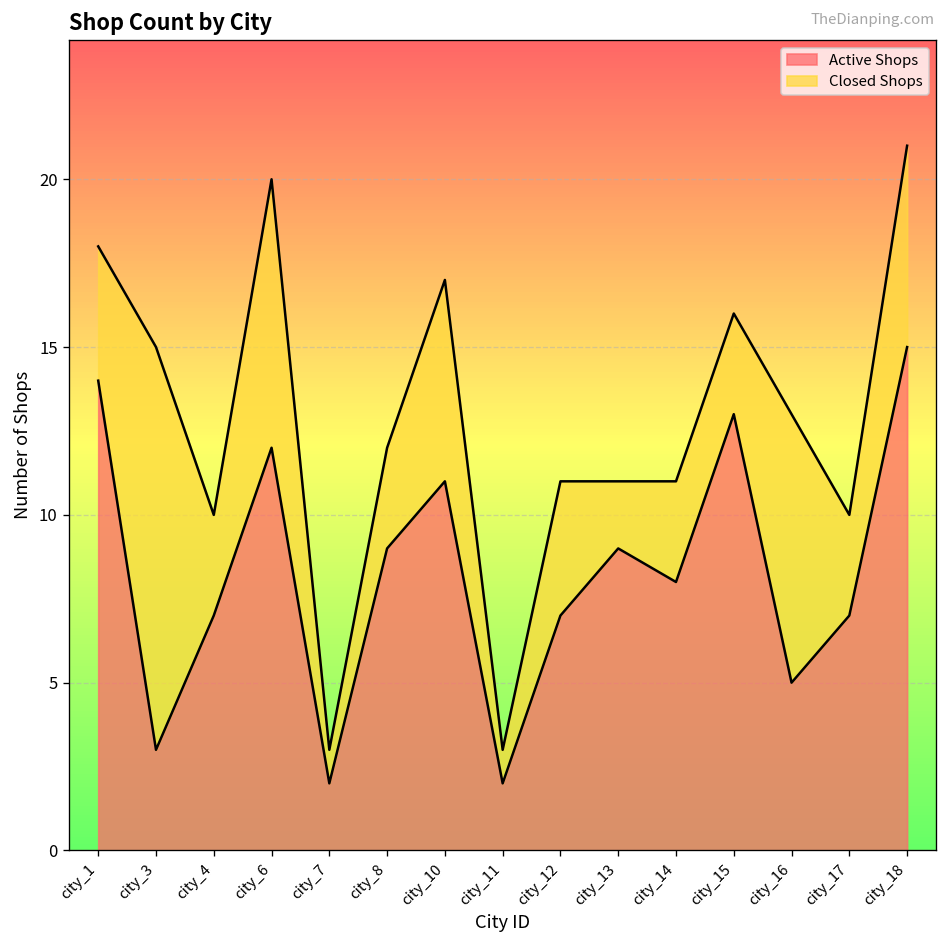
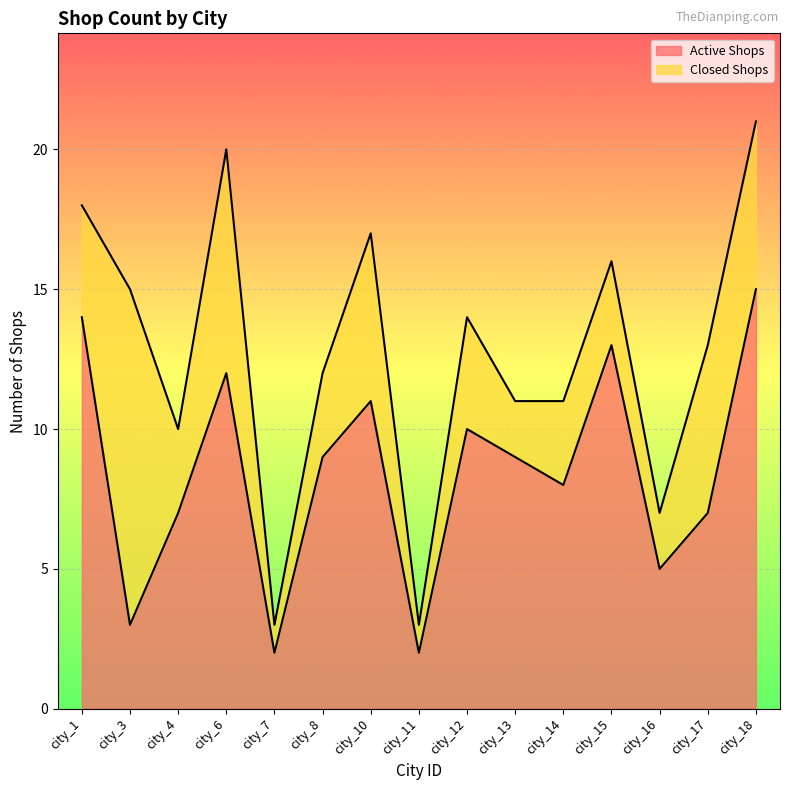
Active Shops, city_12: 7 -> 10
Closed Shops, city_16: 8 -> 2
Closed Shops, city_17: 3 -> 6
